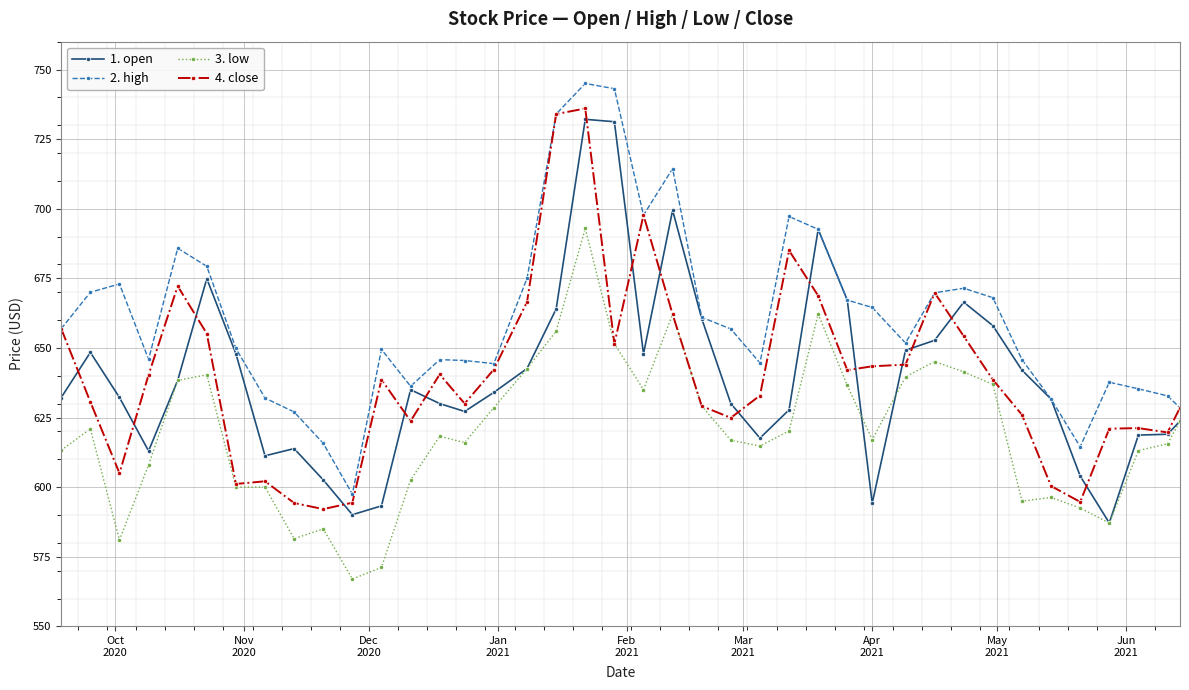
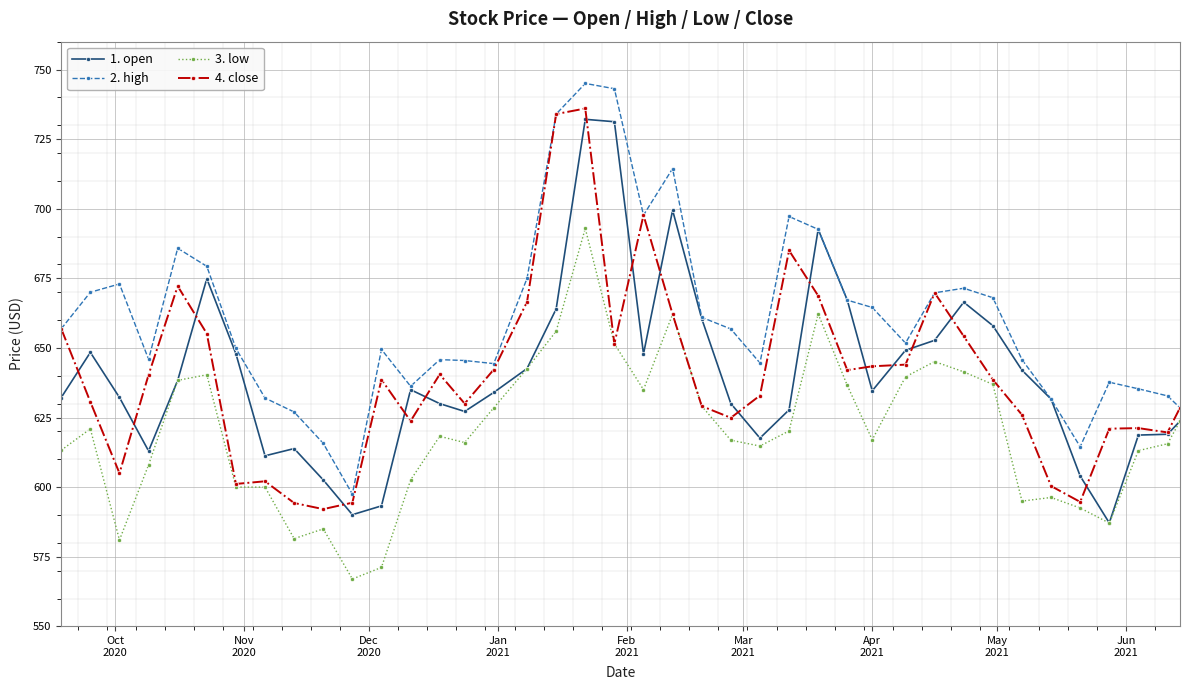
1. open, Apr 2021: 594 -> 635
